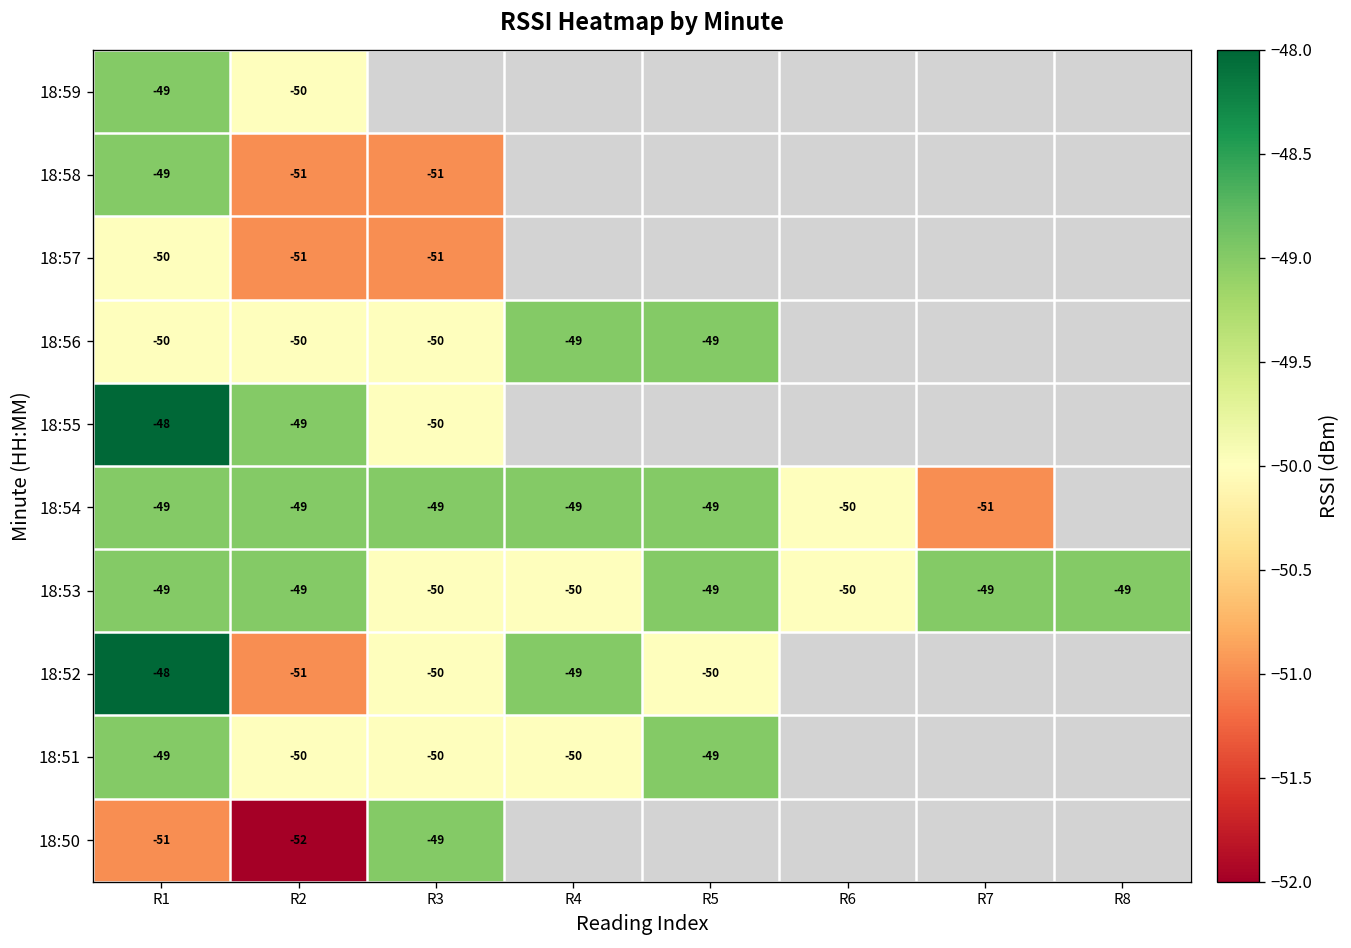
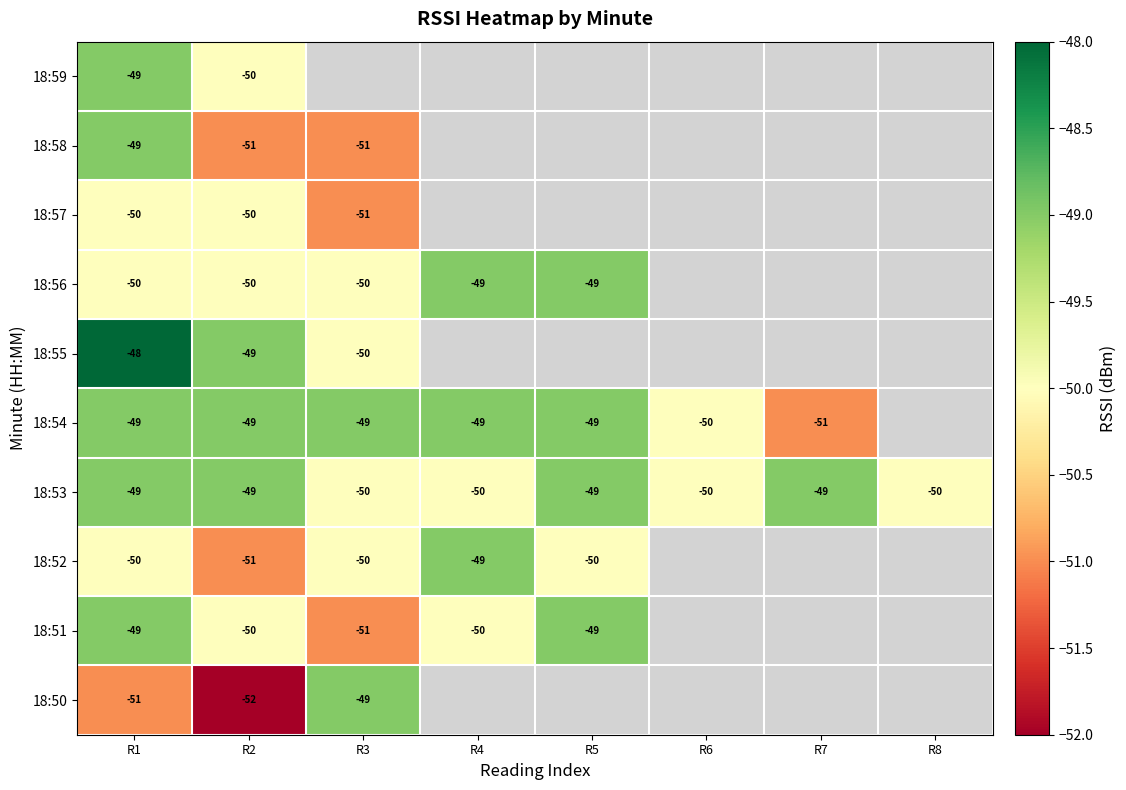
18:57, R2: -51 -> -50
18:53, R8: -49 -> -50
18:52, R1: -48 -> -50
18:51, R3: -50 -> -51
